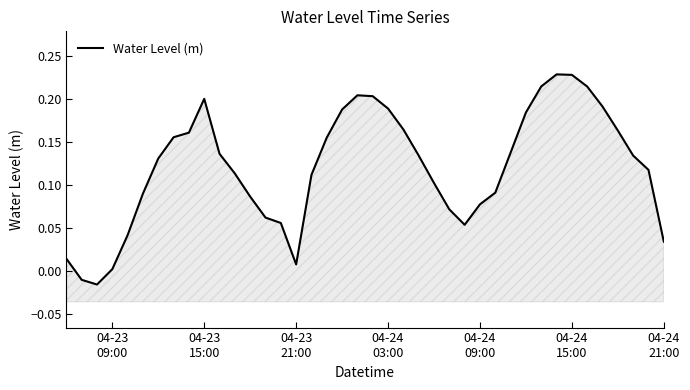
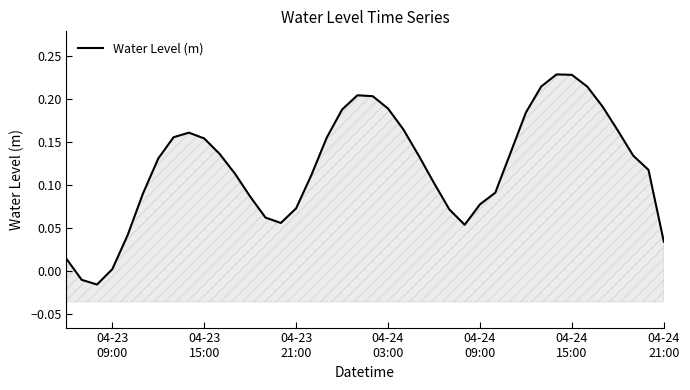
04-23 15:00: 0.20 -> 0.15
04-23 21:00: 0.01 -> 0.07
